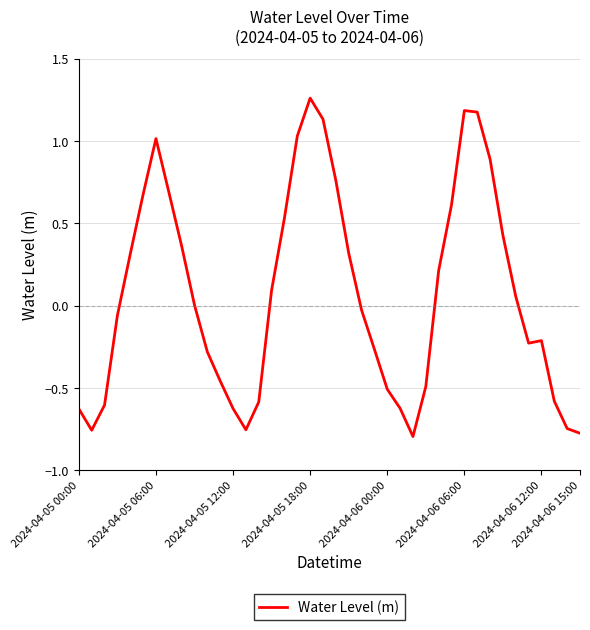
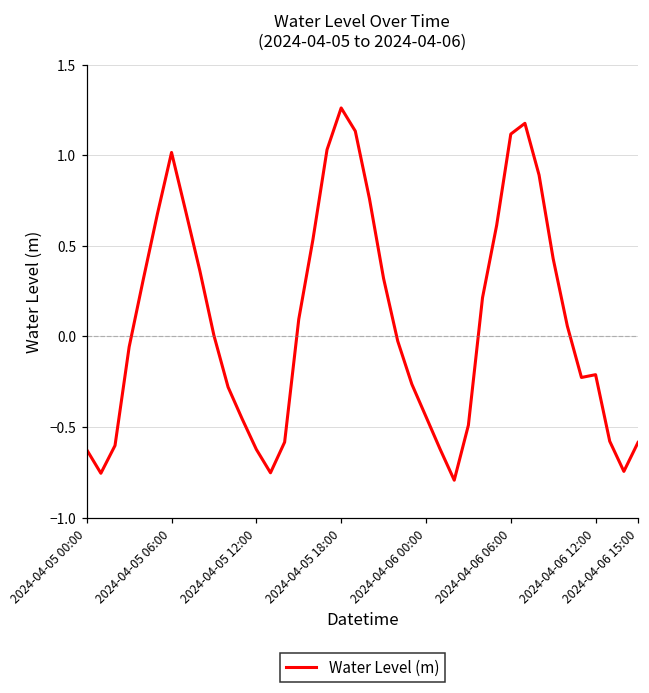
2024-04-06 00:00: -0.51 -> -0.44
2024-04-06 06:00: 1.19 -> 1.12
2024-04-06 15:00: -0.77 -> -0.59
